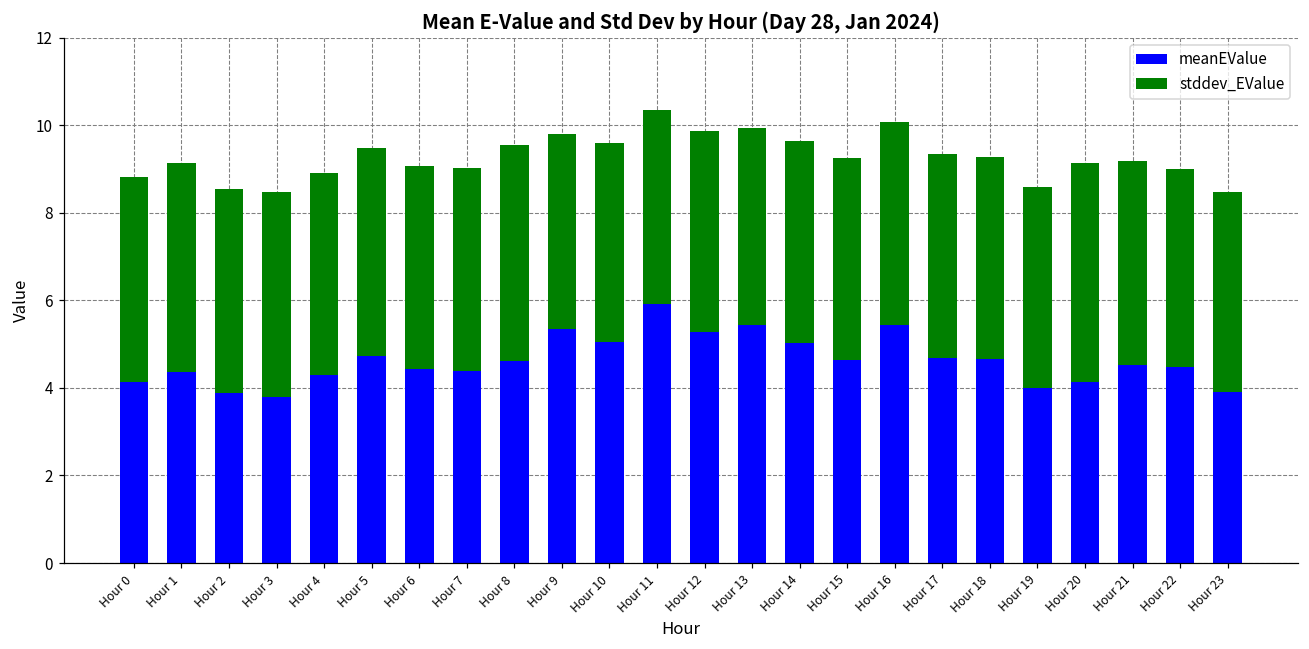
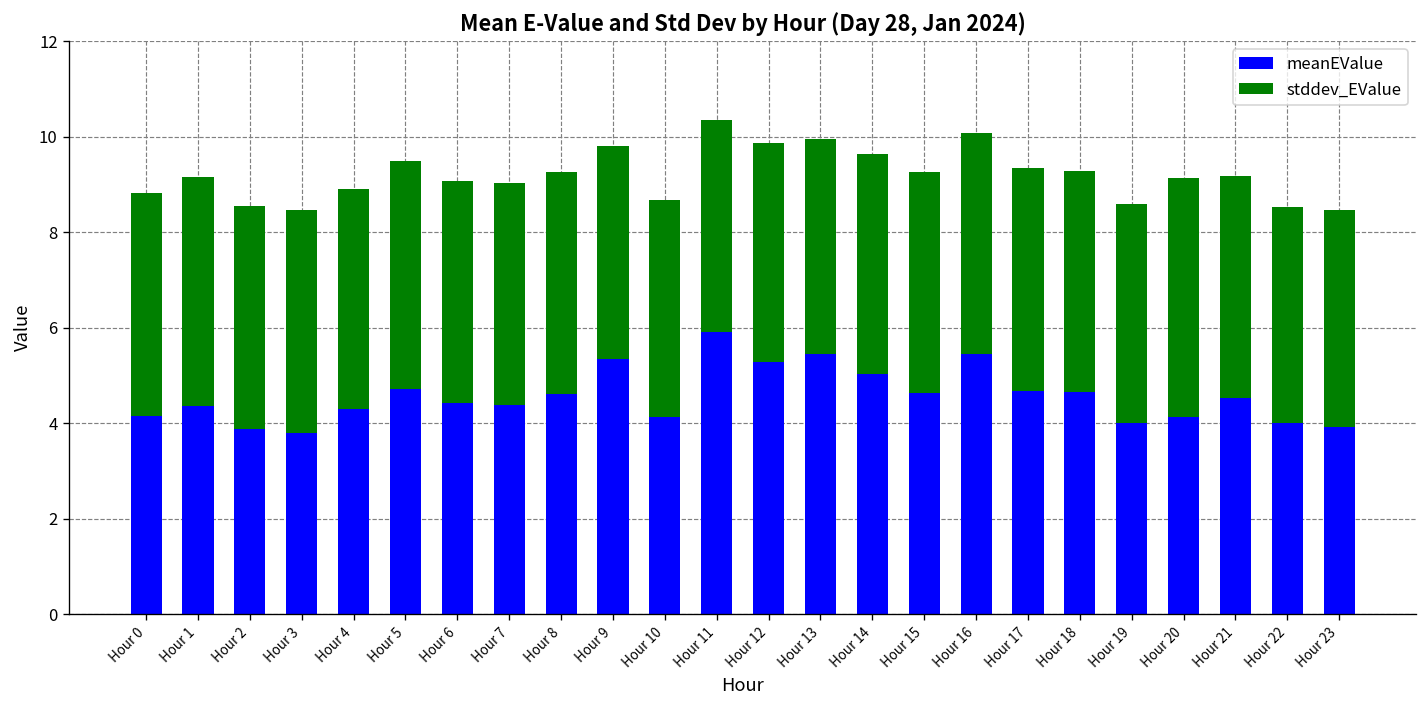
stddev_EValue, Hour 8: 4.9 -> 4.7
meanEValue, Hour 10: 5.1 -> 4.1
meanEValue, Hour 22: 4.5 -> 4.0
